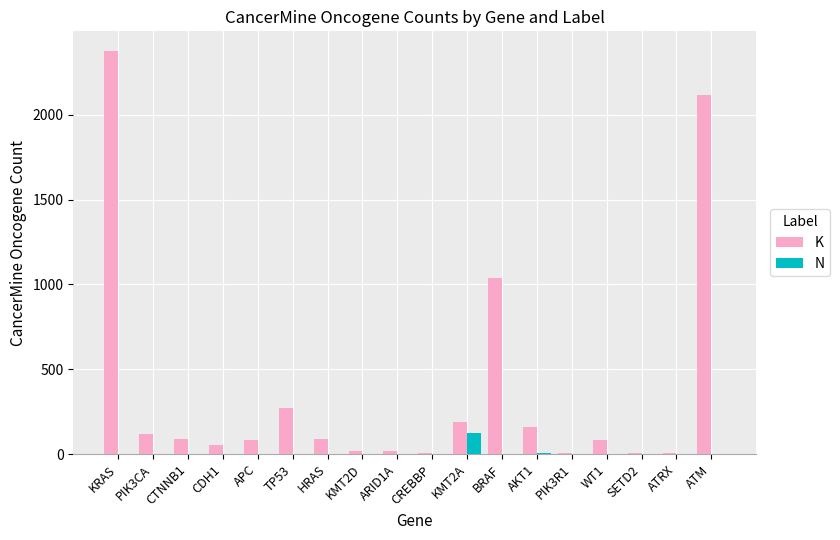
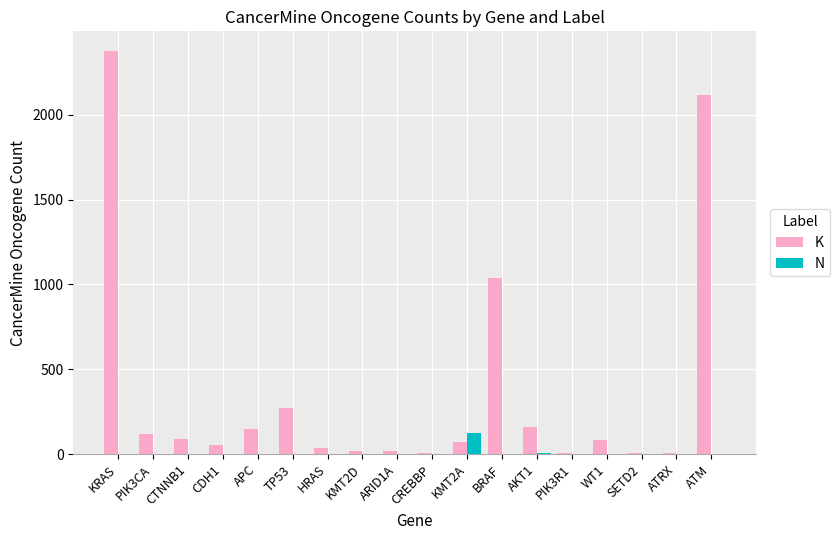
K, APC: 80 -> 150
K, HRAS: 90 -> 30
K, KMT2A: 190 -> 70
